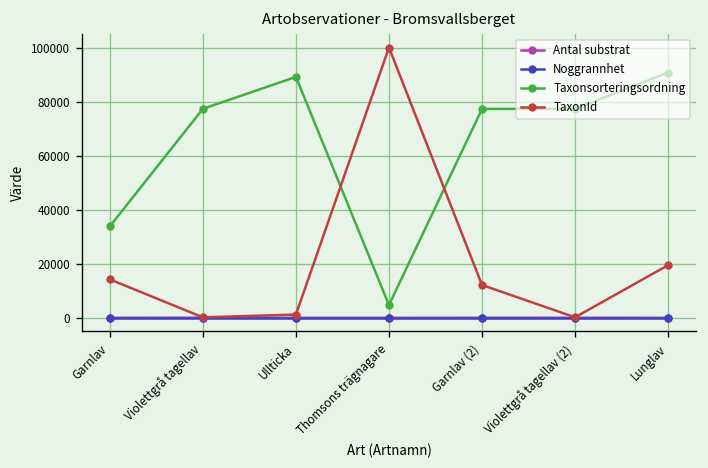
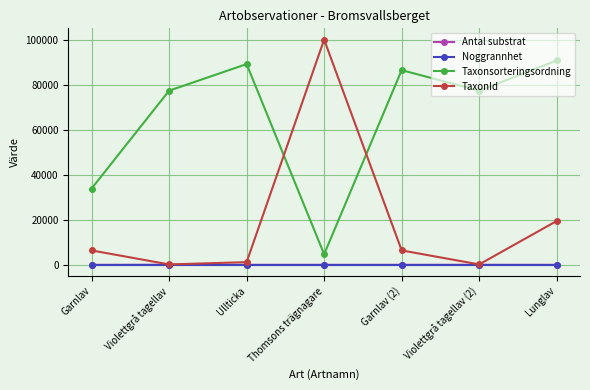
TaxonId, Garnlav: 14000 -> 6000
Taxonsorteringsordning, Garnlav (2): 78000 -> 87000
TaxonId, Garnlav (2): 12000 -> 6000
